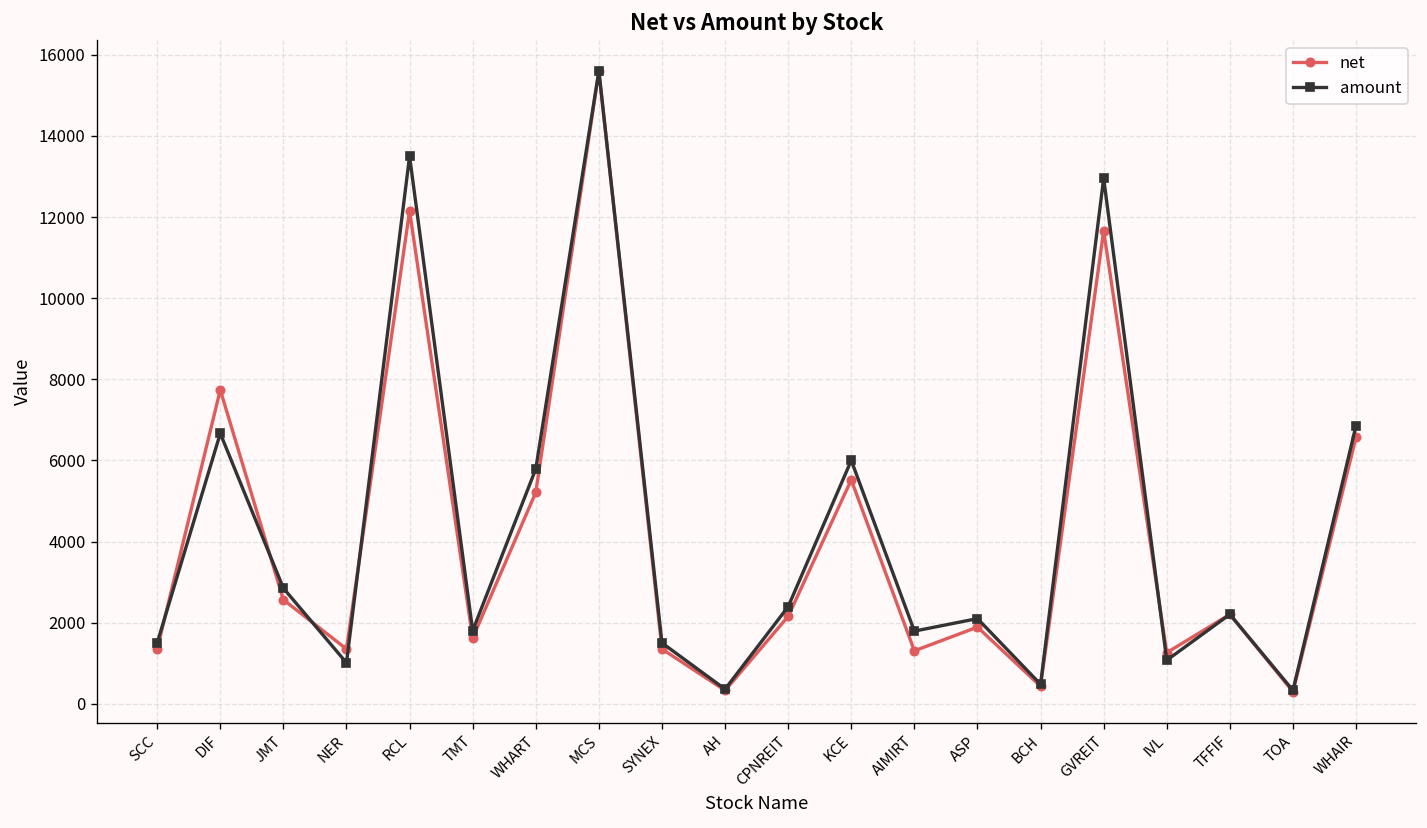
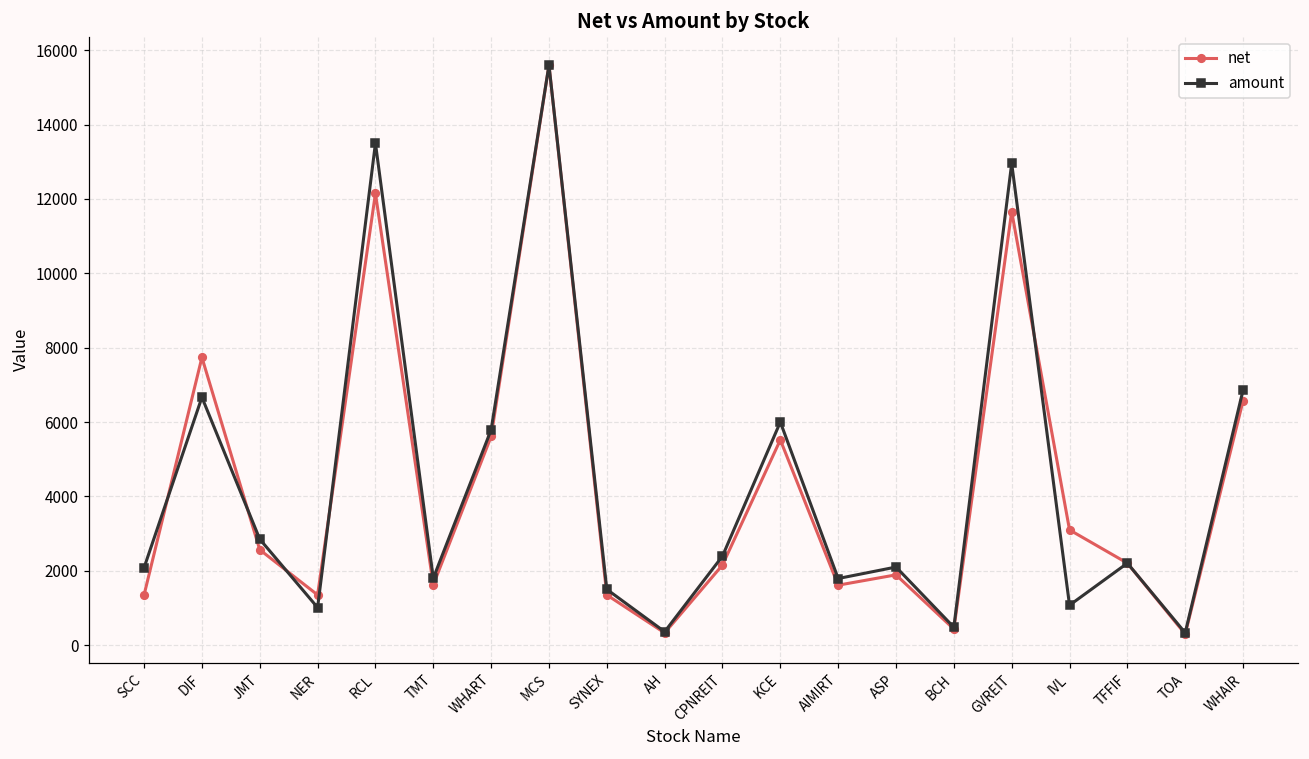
amount, SCC: 1500 -> 2100
net, WHART: 5200 -> 5600
net, AIMIRT: 1300 -> 1600
net, IVL: 1300 -> 3100
